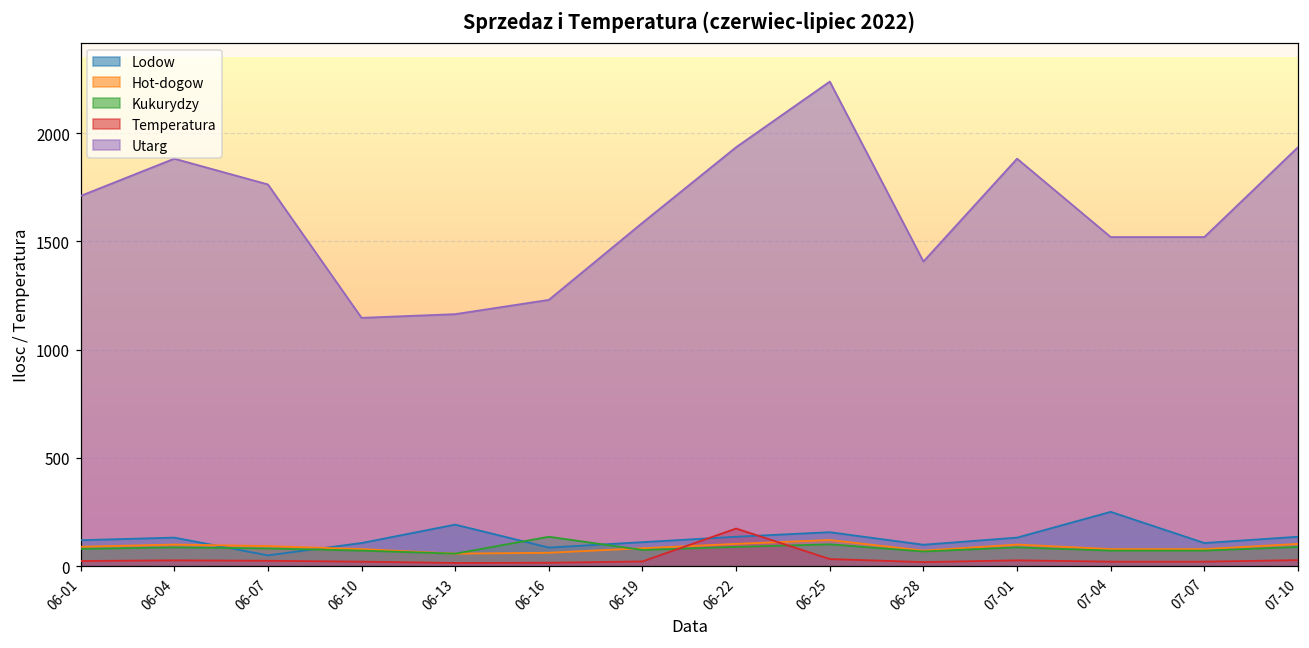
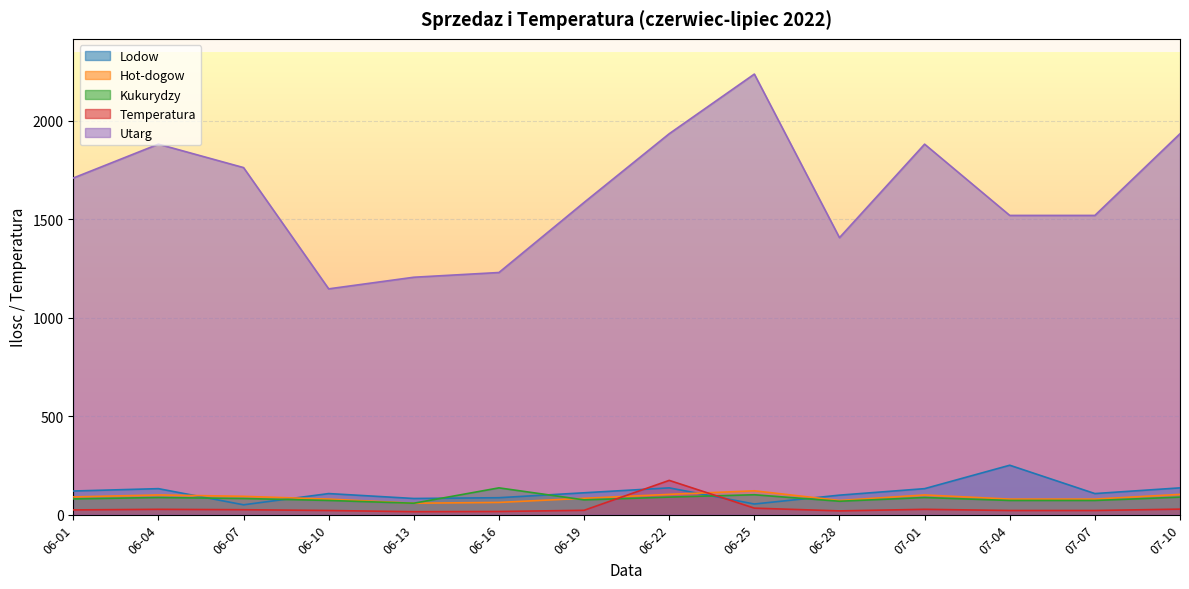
Lodow, 06-13: 190 -> 80
Utarg, 06-13: 1160 -> 1210
Lodow, 06-25: 160 -> 50
